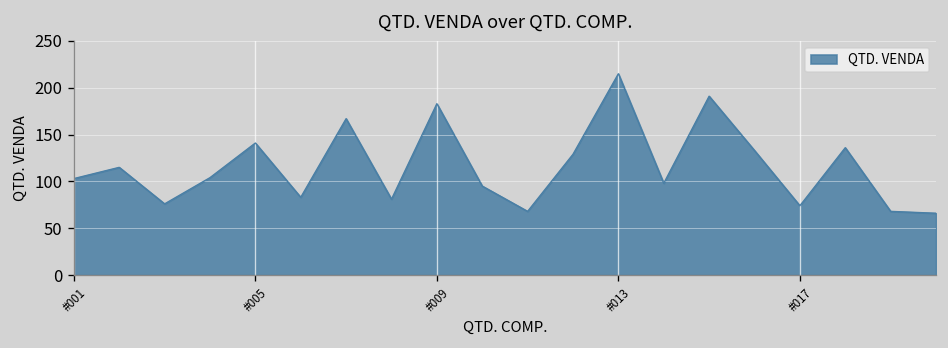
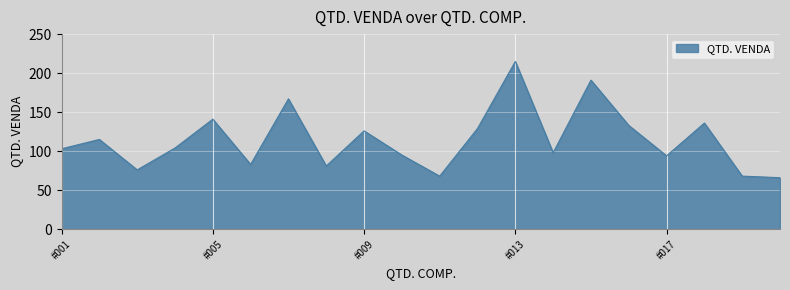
#009: 180 -> 130
#017: 70 -> 90
